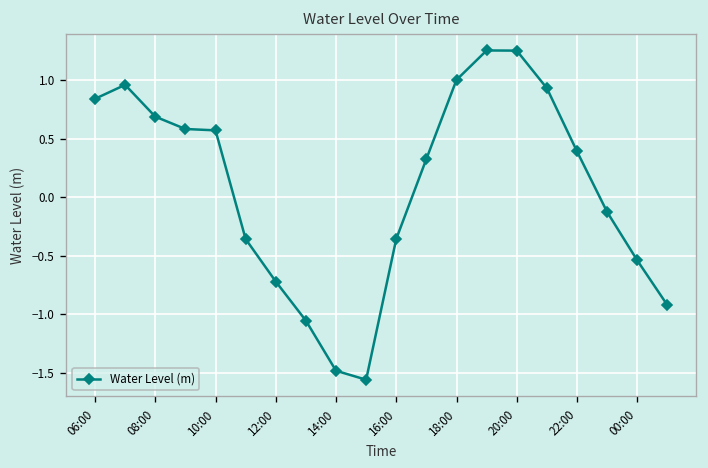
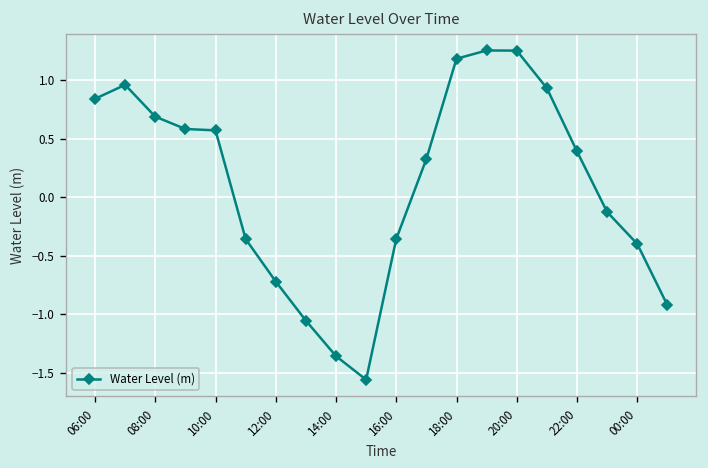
14:00: -1.5 -> -1.4
18:00: 1.0 -> 1.2
00:00: -0.5 -> -0.4
